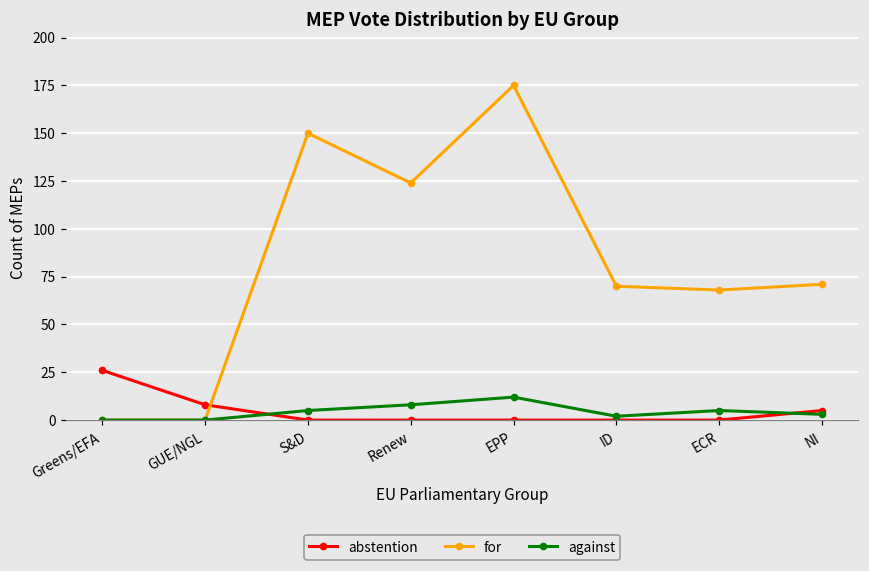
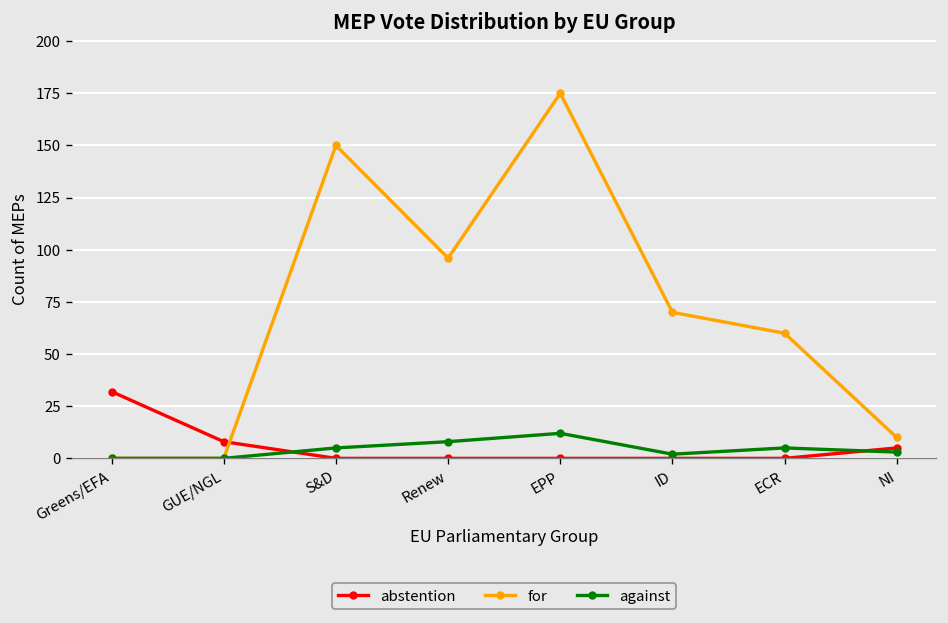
abstention, Greens/EFA: 26 -> 32
for, Renew: 124 -> 96
for, ECR: 68 -> 60
for, NI: 71 -> 10
